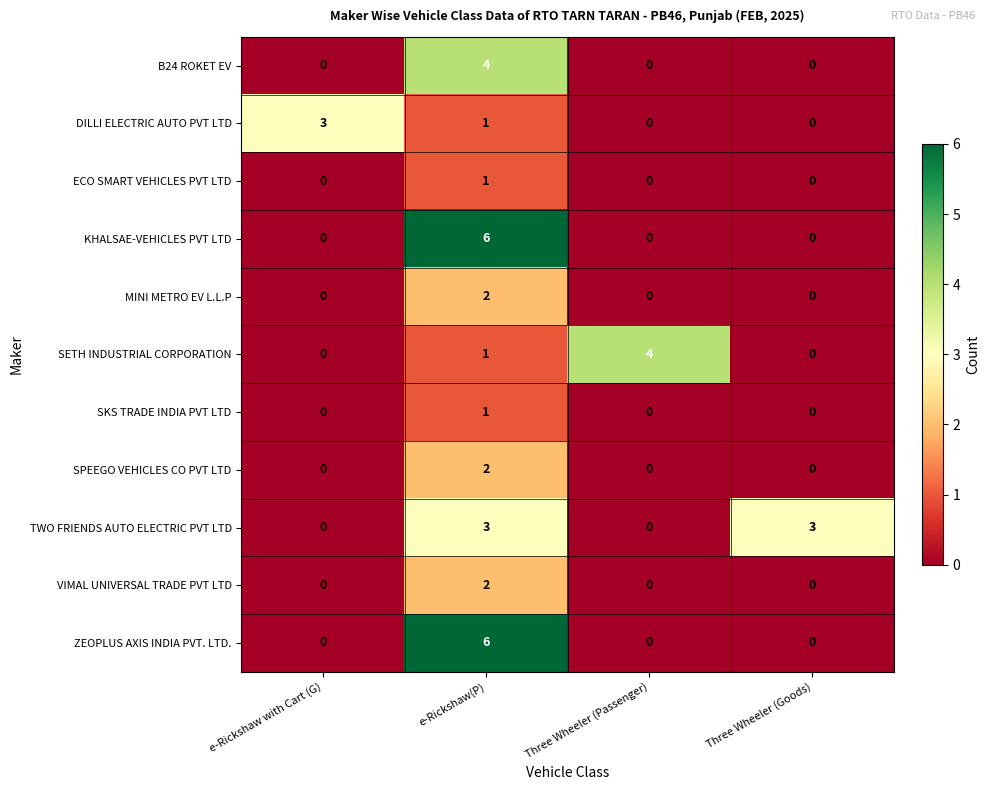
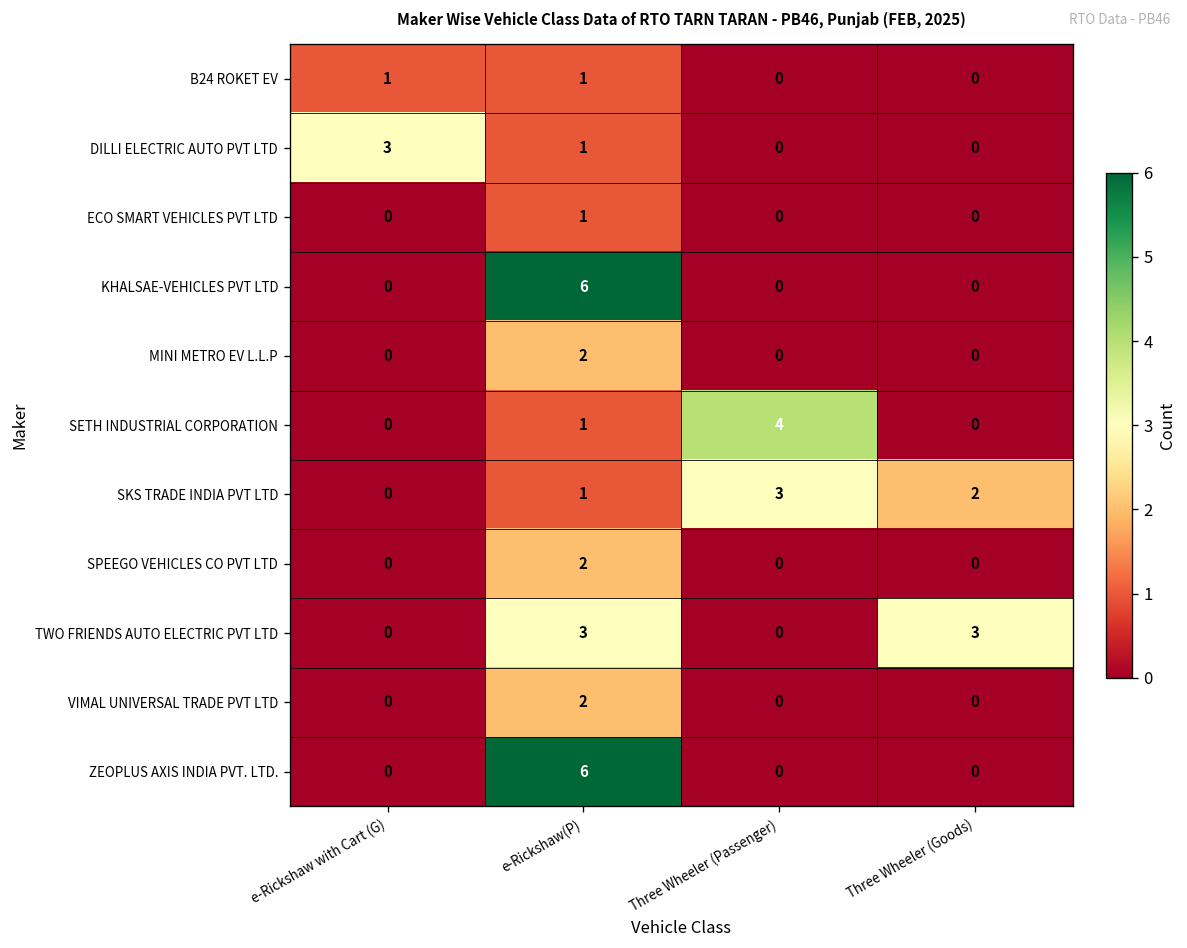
B24 ROKET EV, e-Rickshaw with Cart (G): 0 -> 1
B24 ROKET EV, e-Rickshaw(P): 4 -> 1
SKS TRADE INDIA PVT LTD, Three Wheeler (Passenger): 0 -> 3
SKS TRADE INDIA PVT LTD, Three Wheeler (Goods): 0 -> 2
